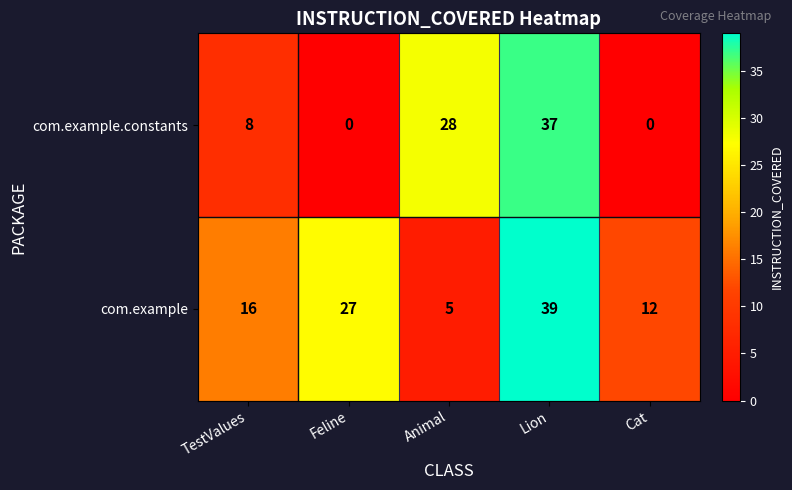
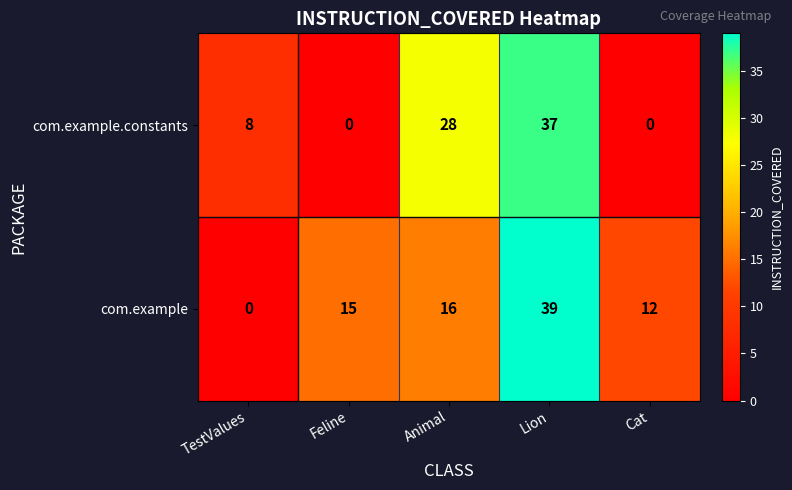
com.example, TestValues: 16 -> 0
com.example, Feline: 27 -> 15
com.example, Animal: 5 -> 16
